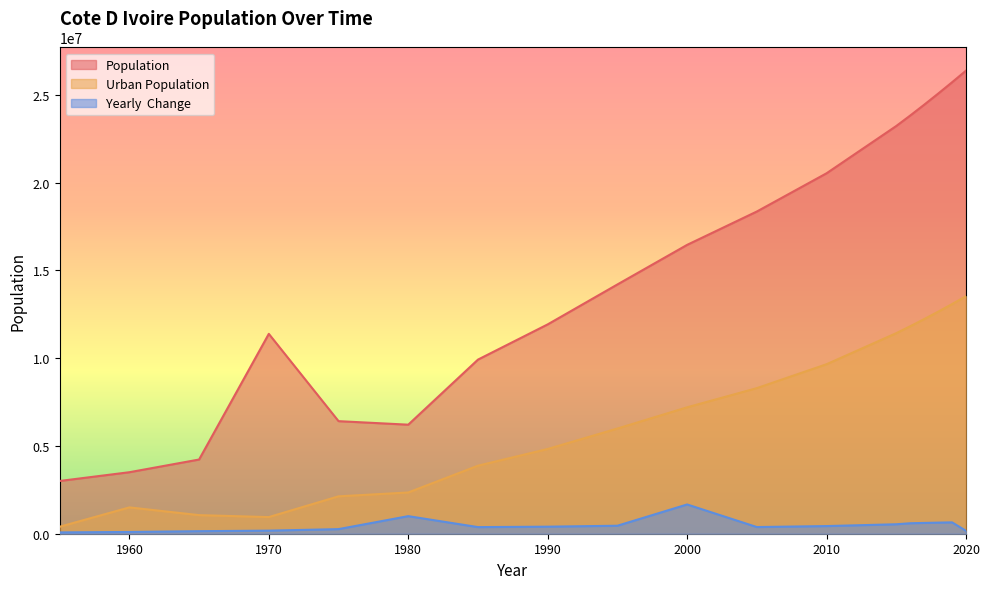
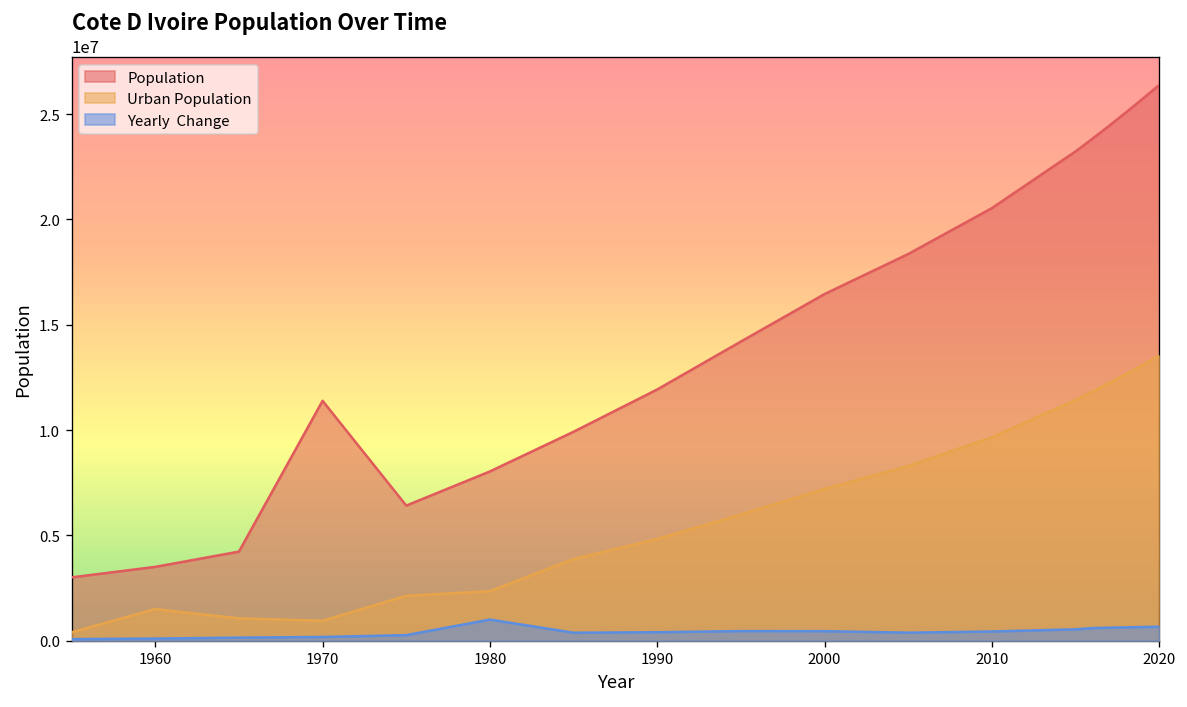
Population, 1980: 6200000 -> 8000000
Yearly Change, 2000: 1700000 -> 500000
Yearly Change, 2020: 200000 -> 700000
